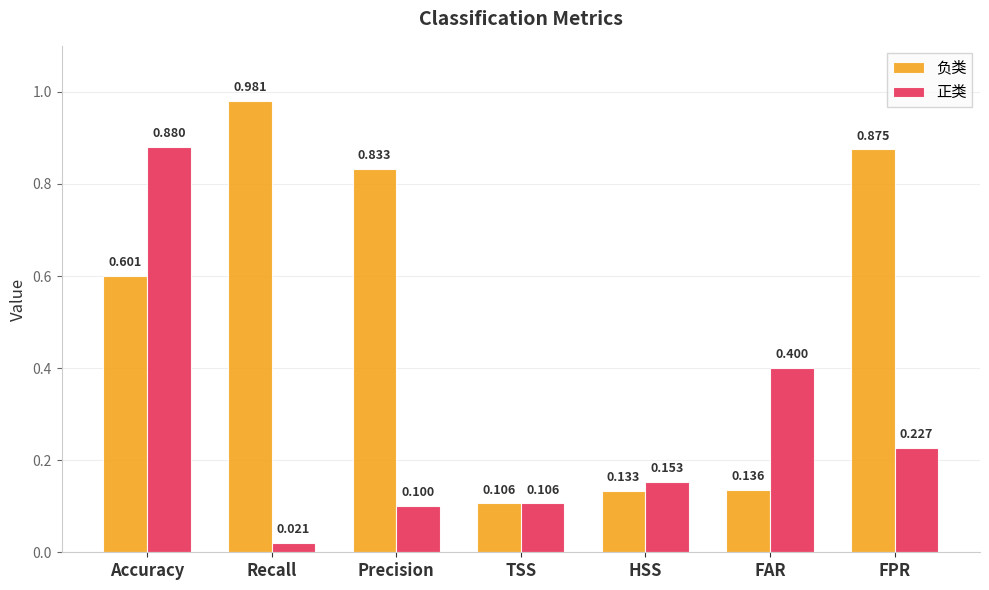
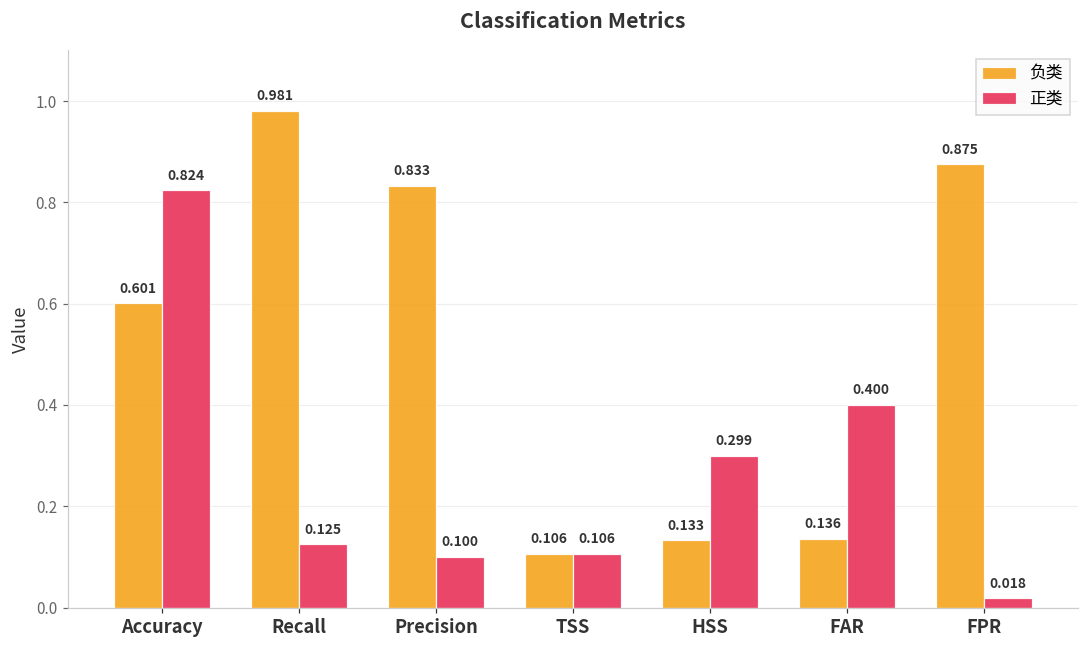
正类, Accuracy: 0.880 -> 0.824
正类, Recall: 0.021 -> 0.125
正类, HSS: 0.153 -> 0.299
正类, FPR: 0.227 -> 0.018
